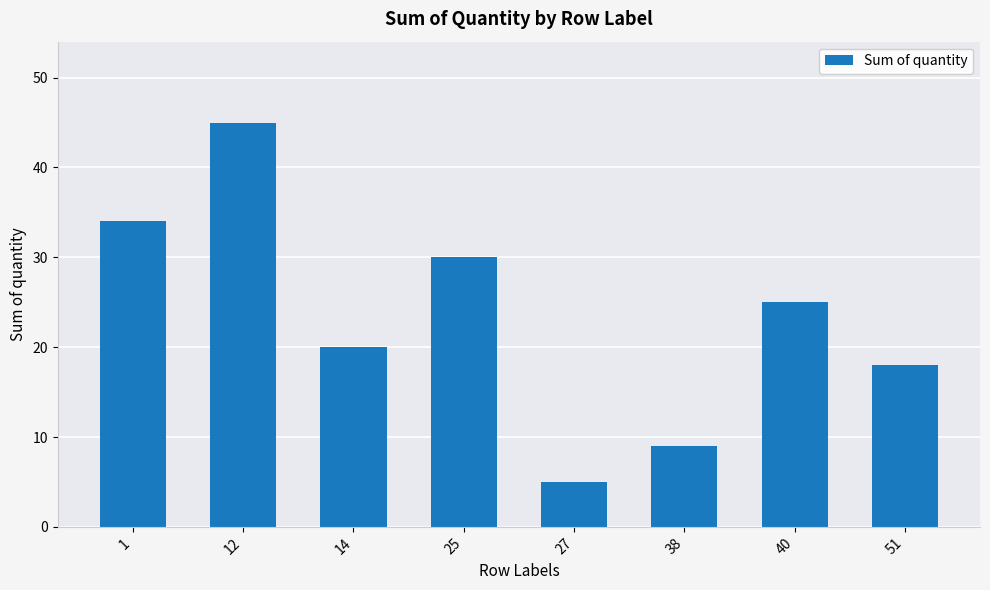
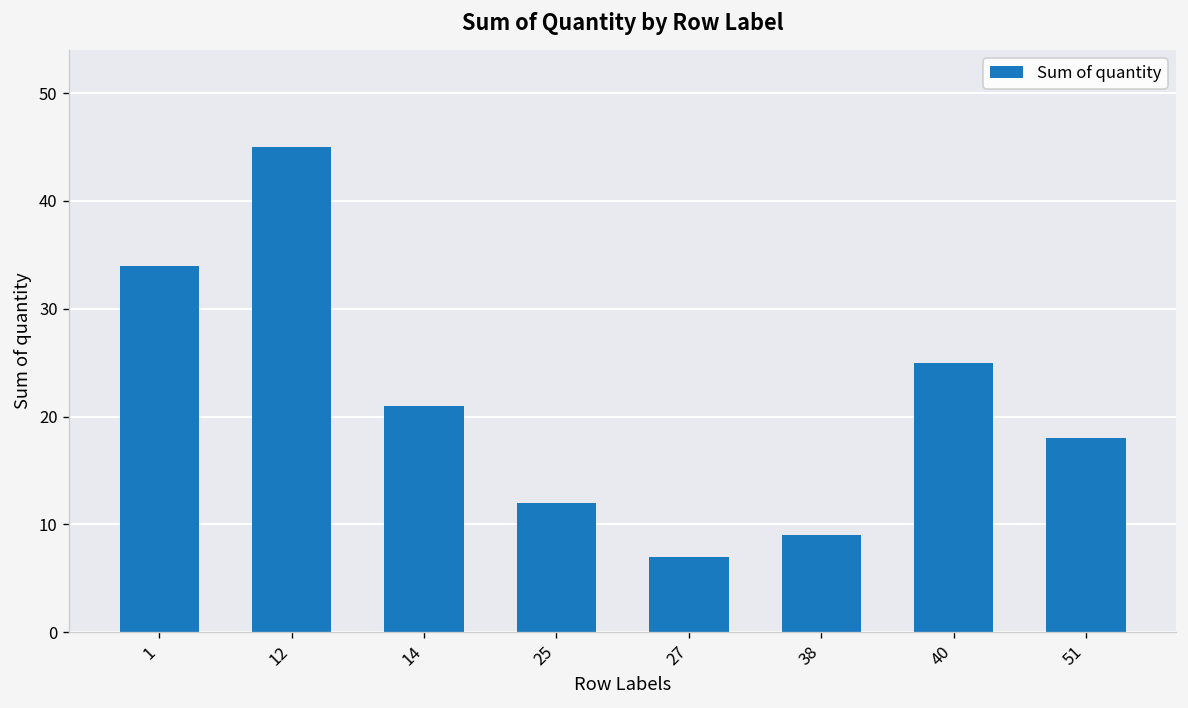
14: 20 -> 21
25: 30 -> 12
27: 5 -> 7
